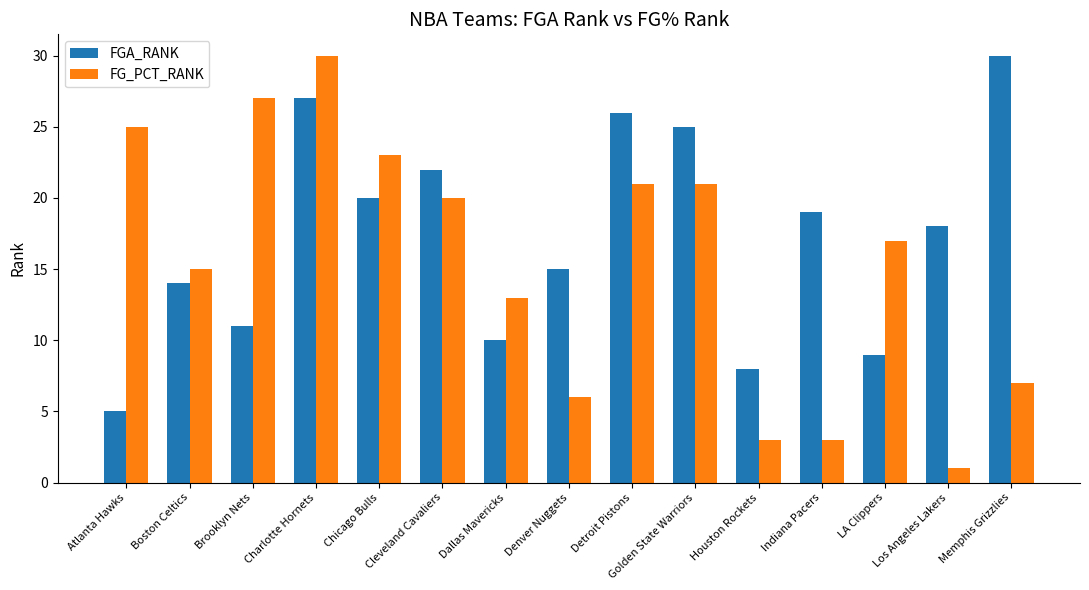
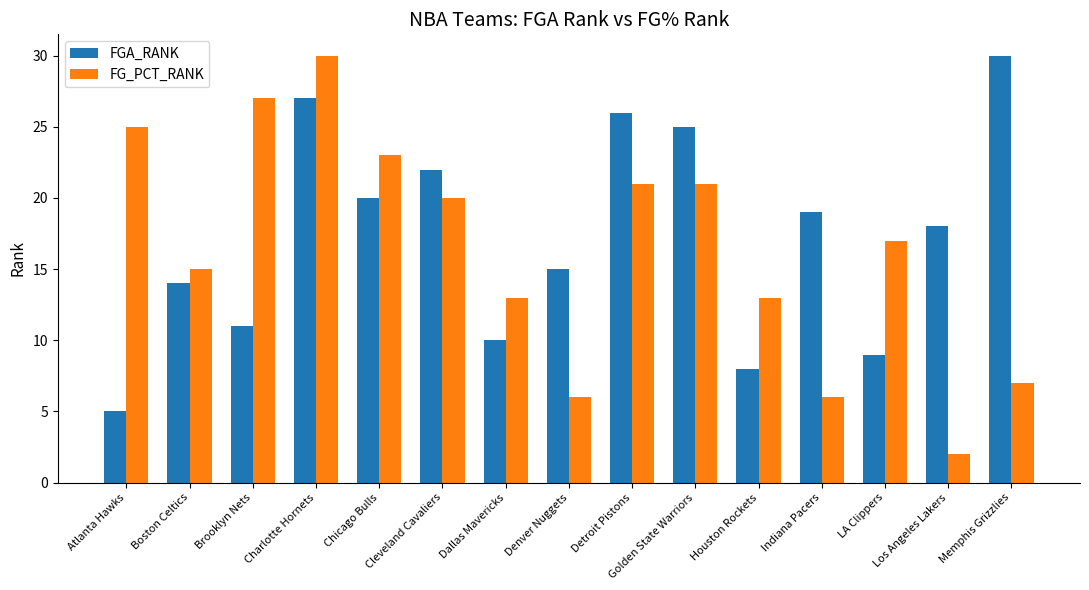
FG_PCT_RANK, Houston Rockets: 3 -> 13
FG_PCT_RANK, Indiana Pacers: 3 -> 6
FG_PCT_RANK, Los Angeles Lakers: 1 -> 2
